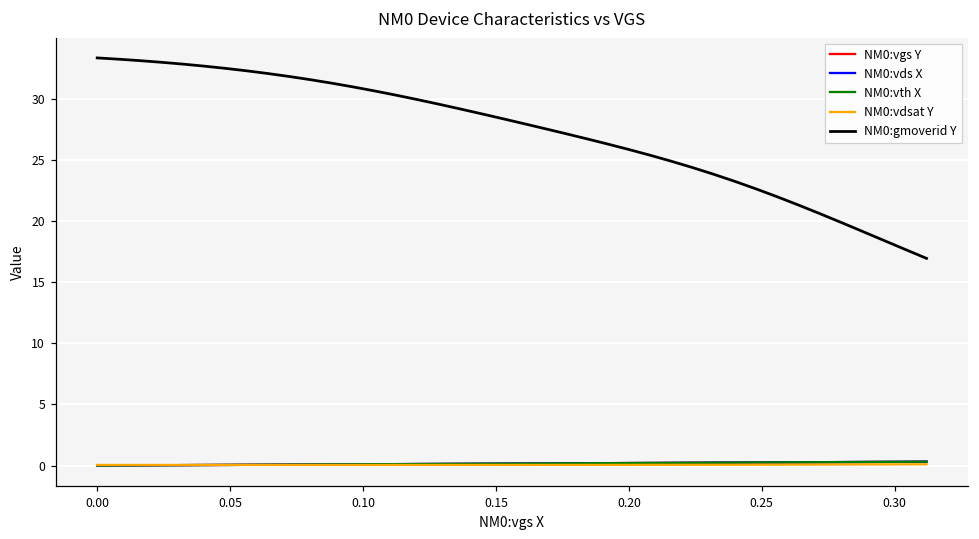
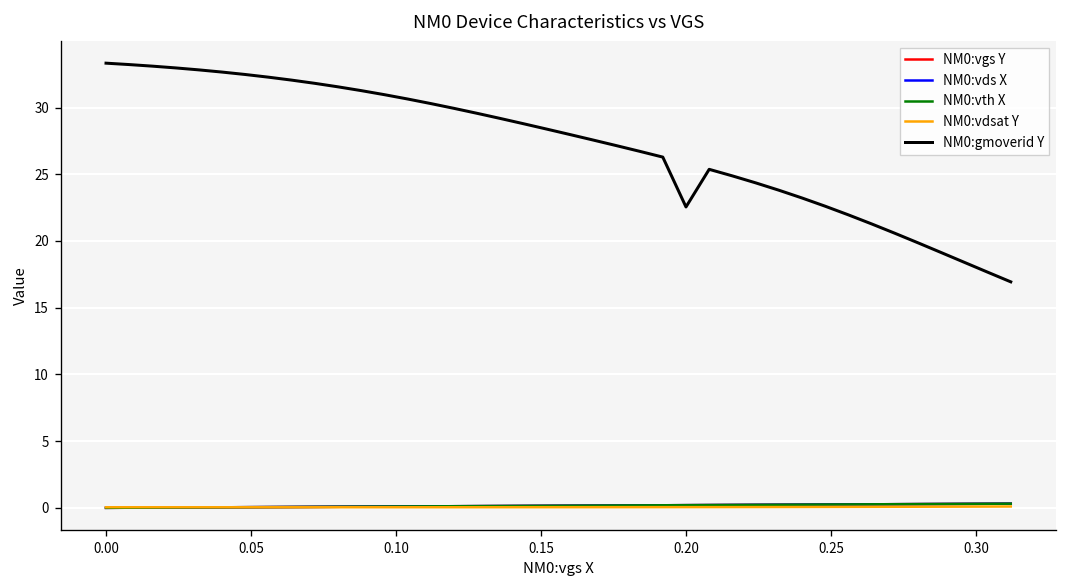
NM0:gmoverid Y, 0.20: 25.8 -> 22.5
